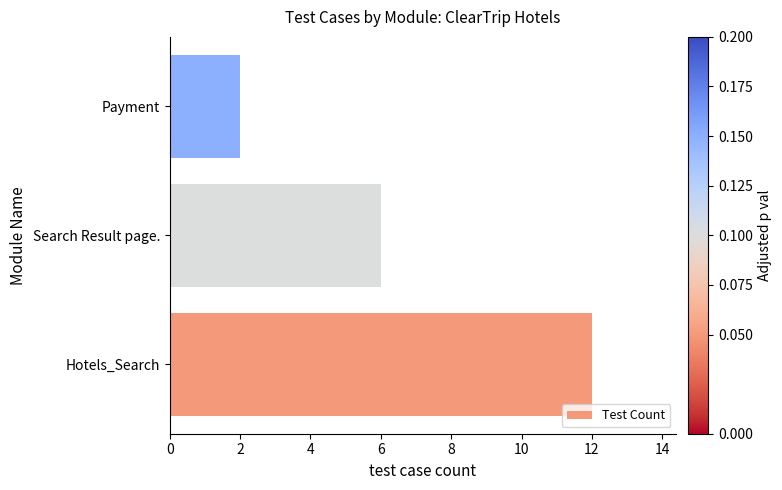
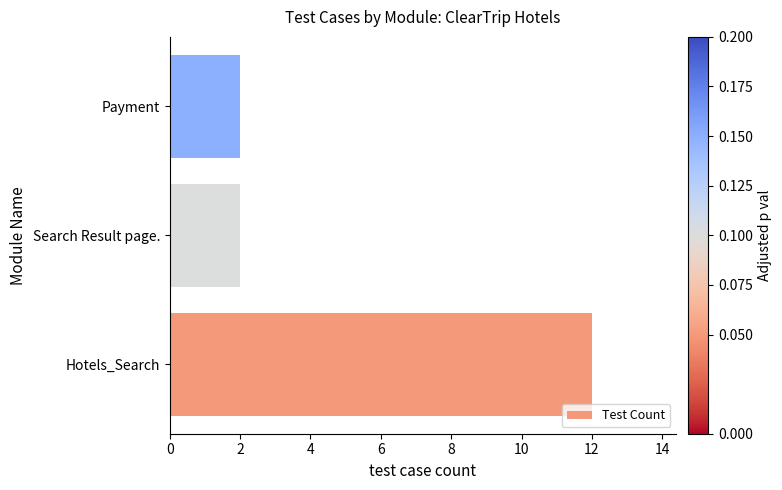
Search Result page.: 6 -> 2
